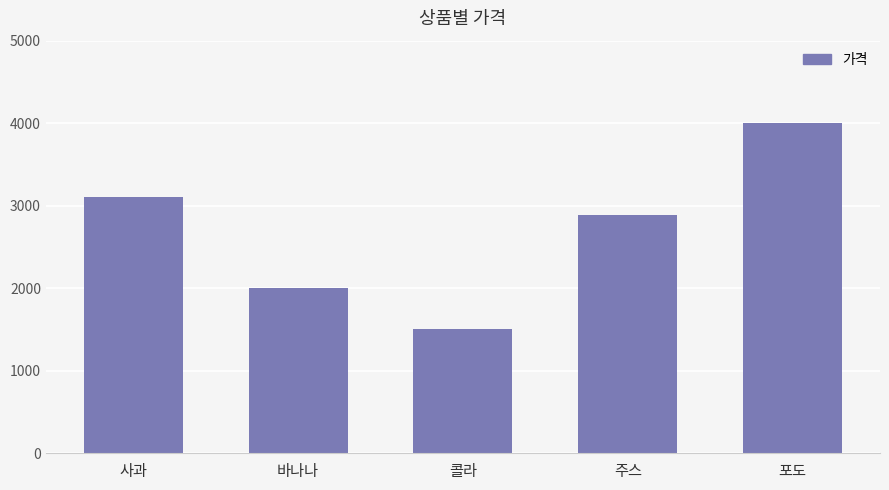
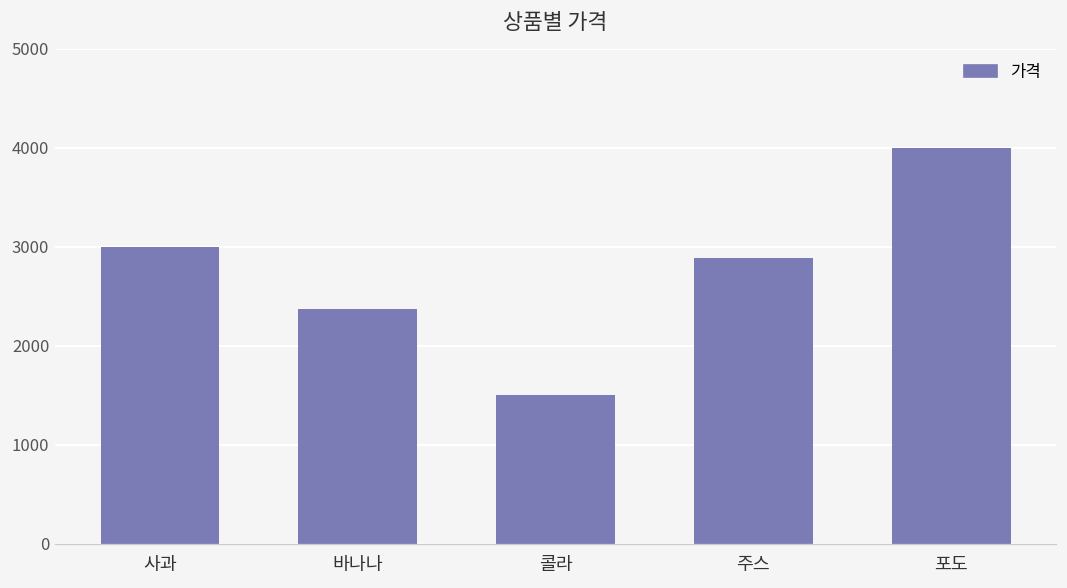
사과: 3100 -> 3000
바나나: 2000 -> 2400
